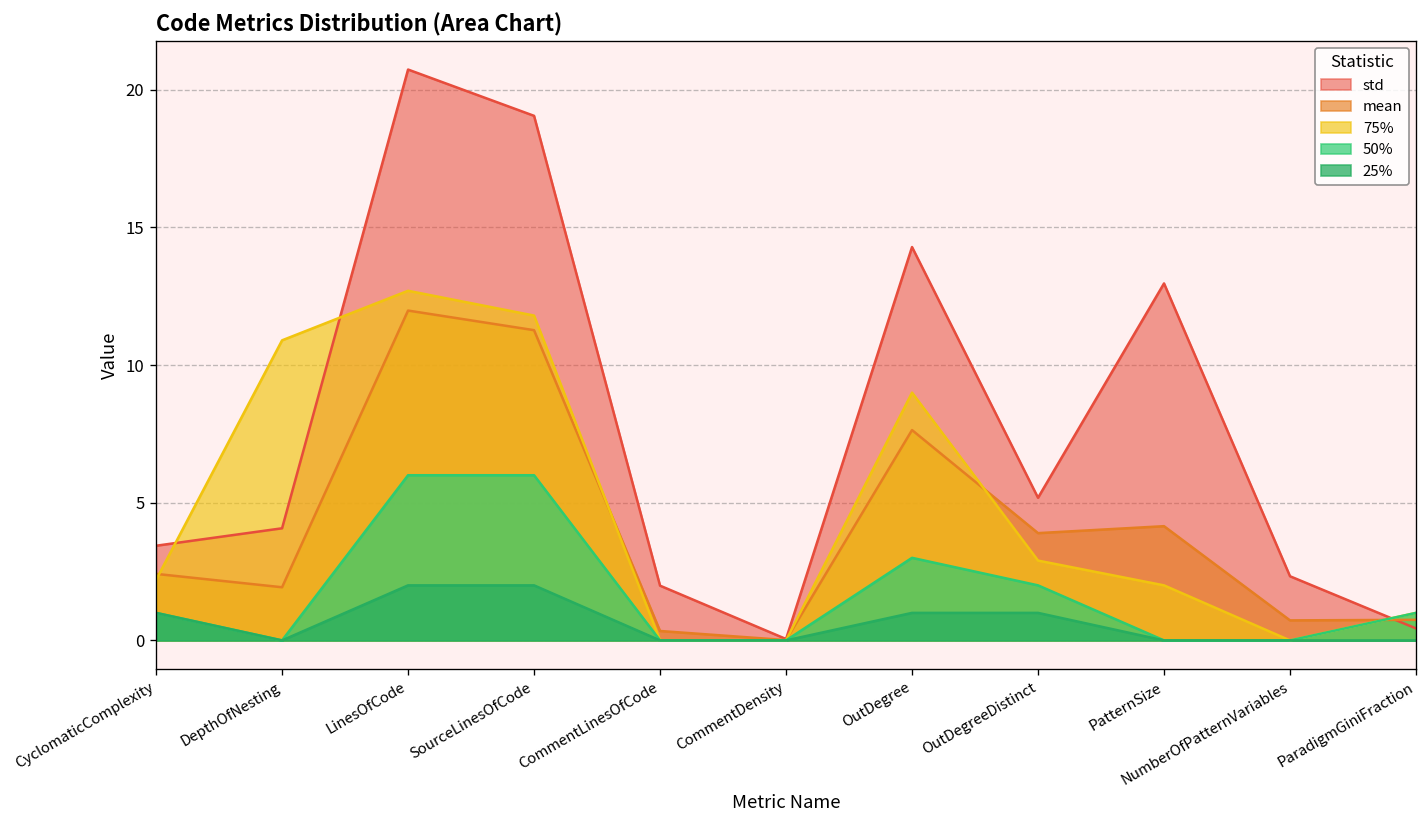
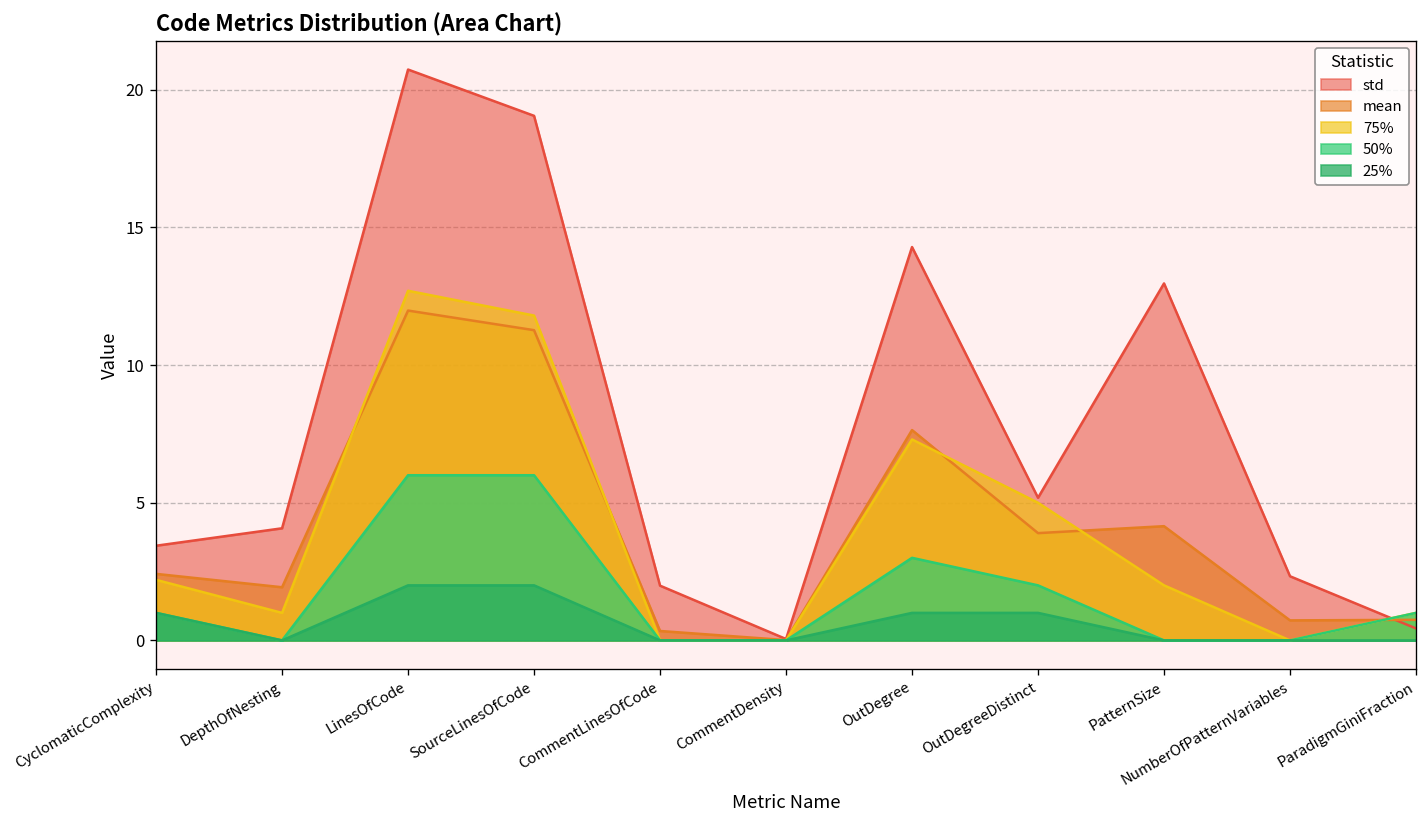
75%, DepthOfNesting: 10.9 -> 1.0
75%, OutDegree: 9.0 -> 7.3
75%, OutDegreeDistinct: 2.9 -> 5.0
